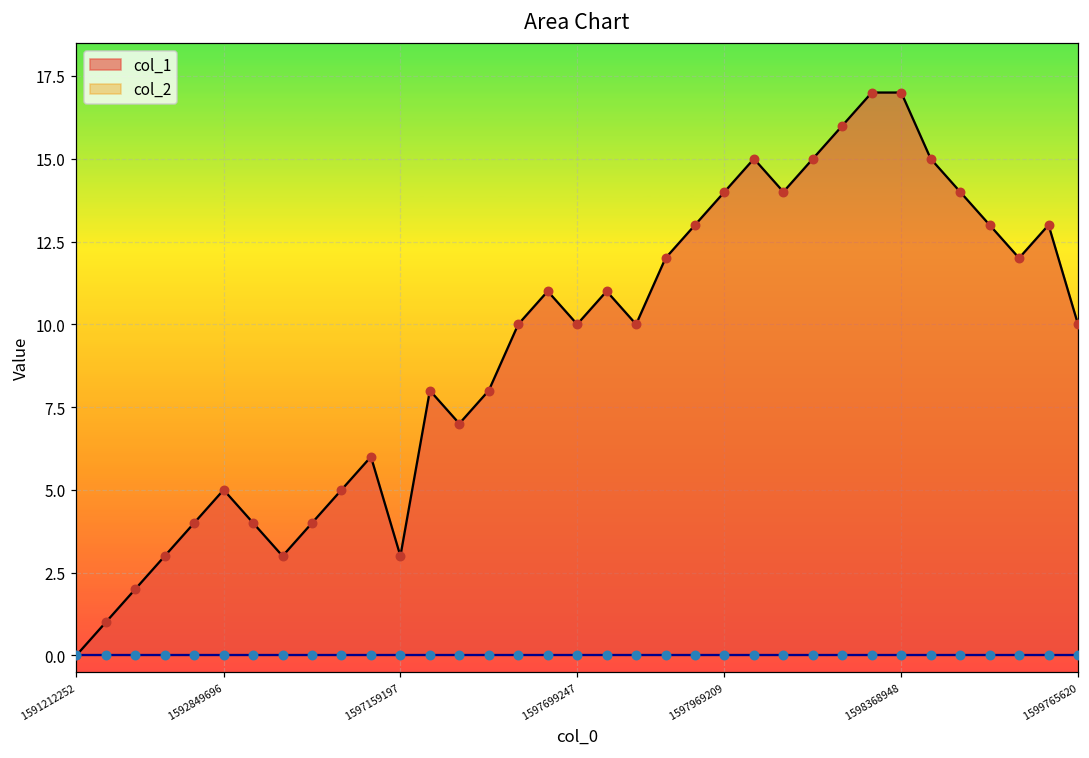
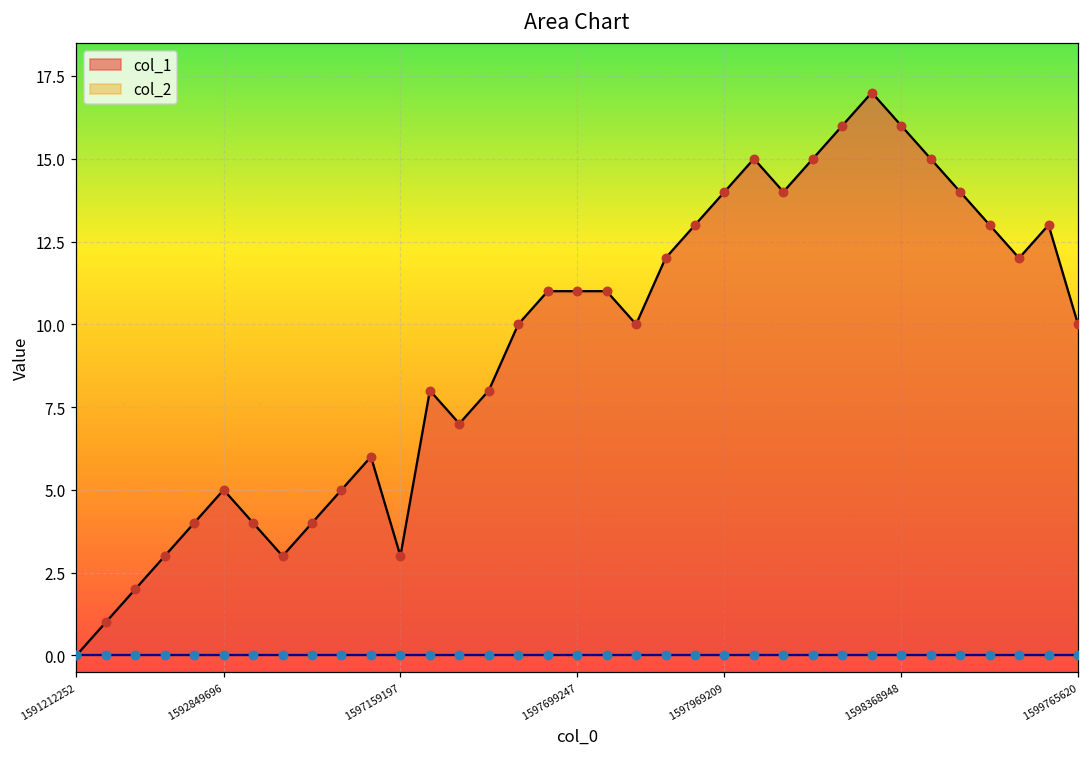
col_1, 1597699247: 10 -> 11
col_1, 1598368948: 17 -> 16
